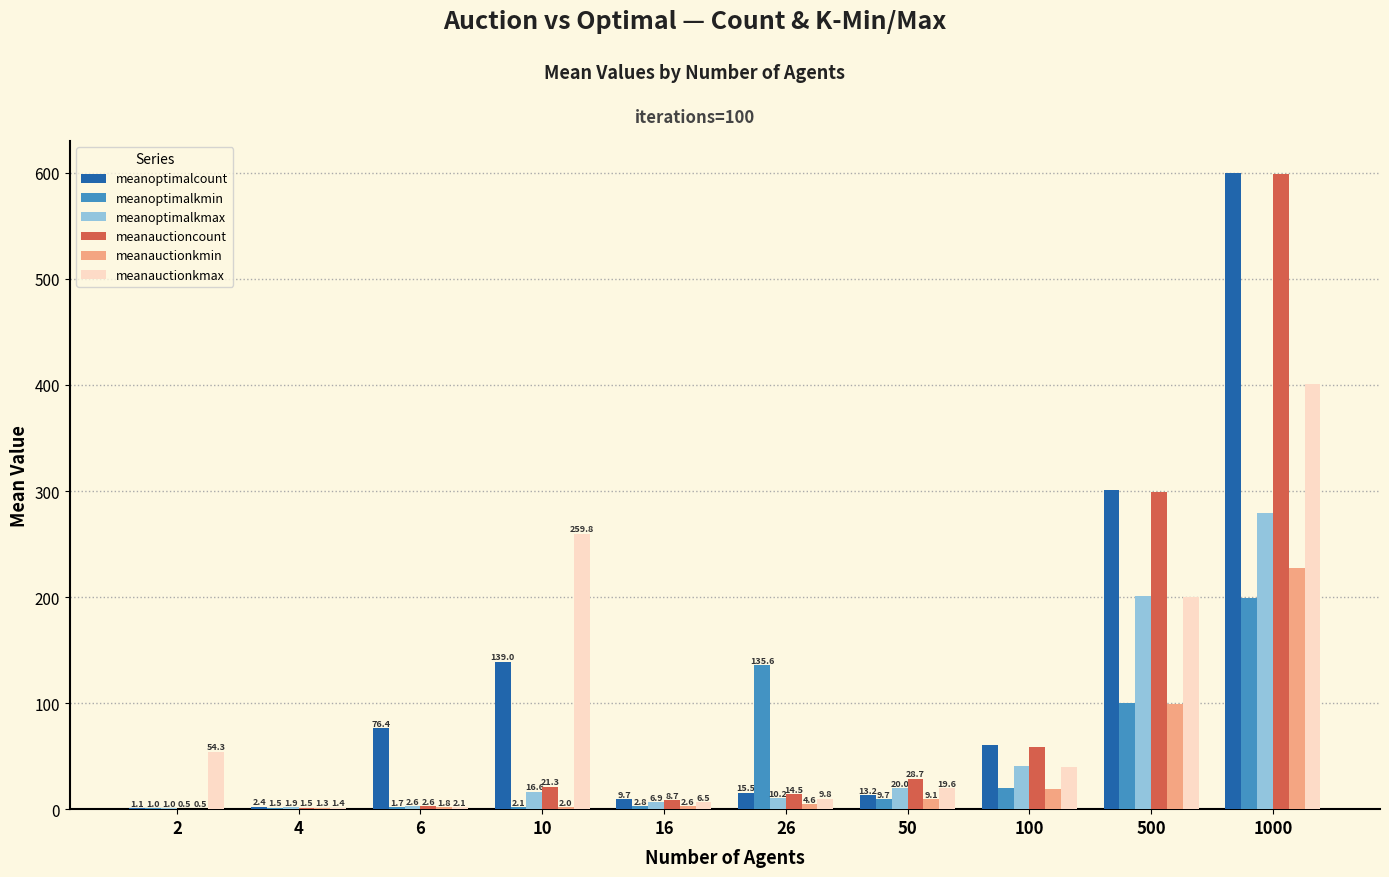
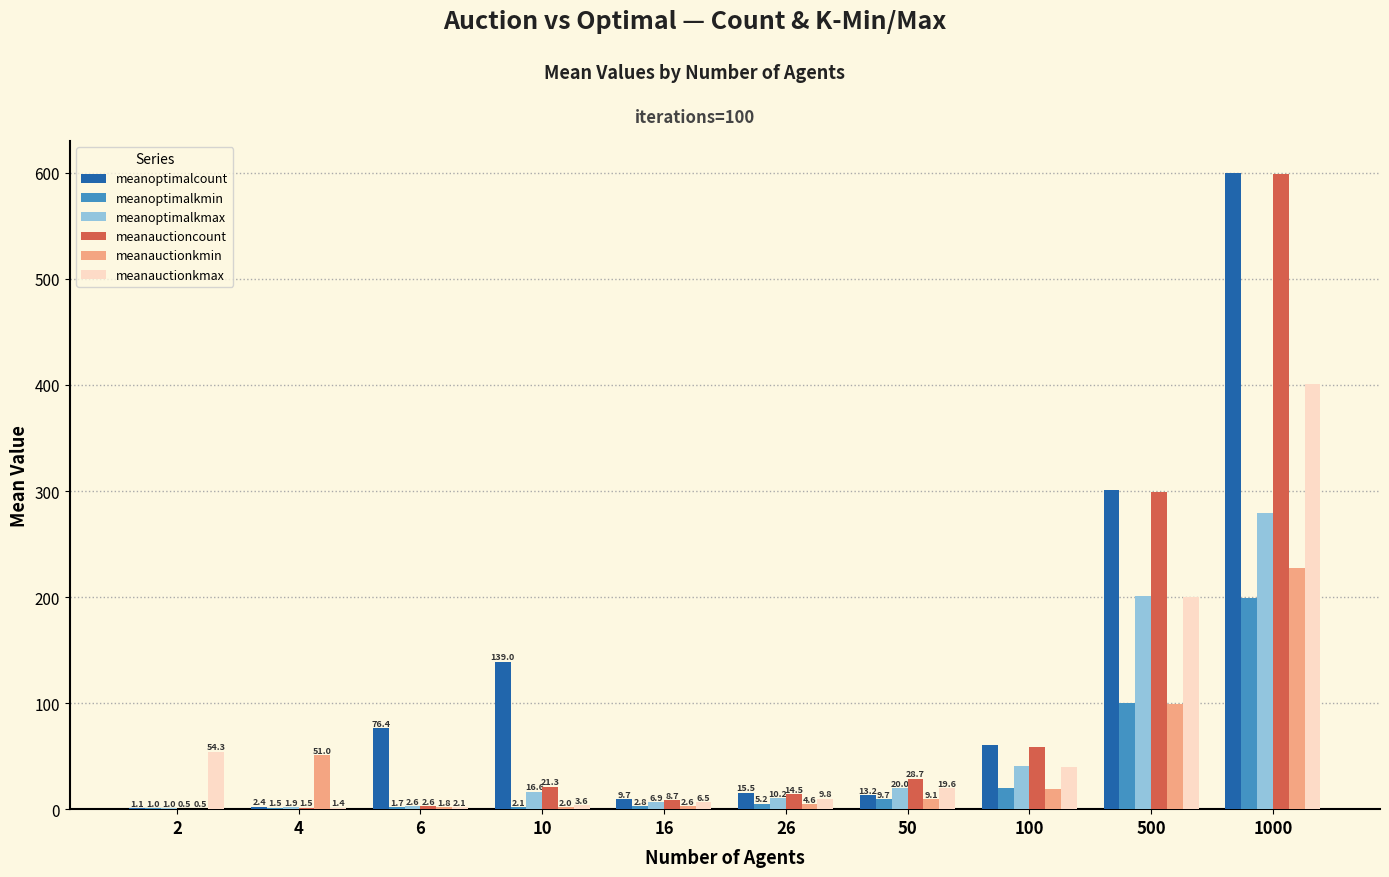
meanauctionkmin, 4: 1.3 -> 51.0
meanauctionkmax, 10: 259.8 -> 3.6
meanoptimalkmin, 26: 135.6 -> 5.2
